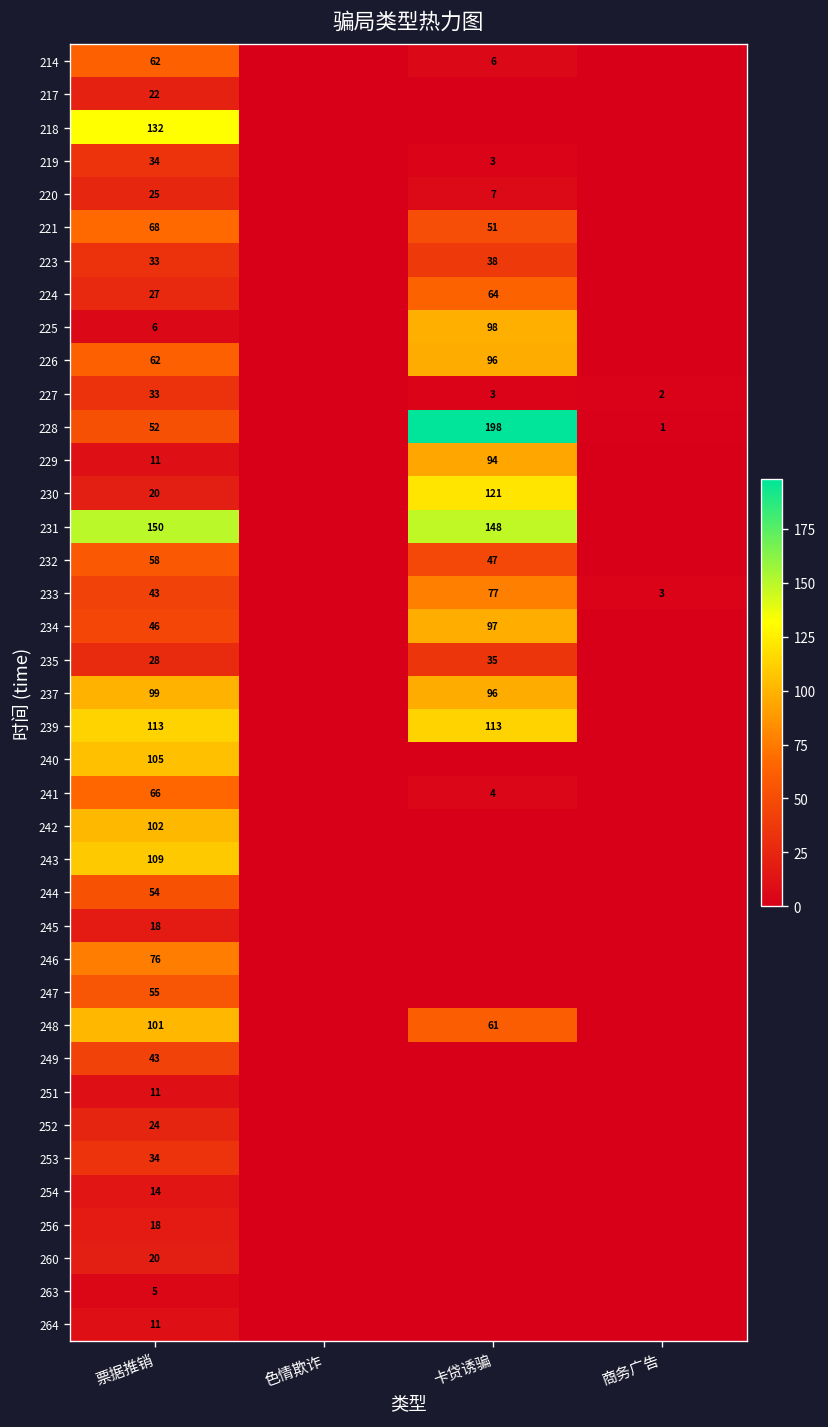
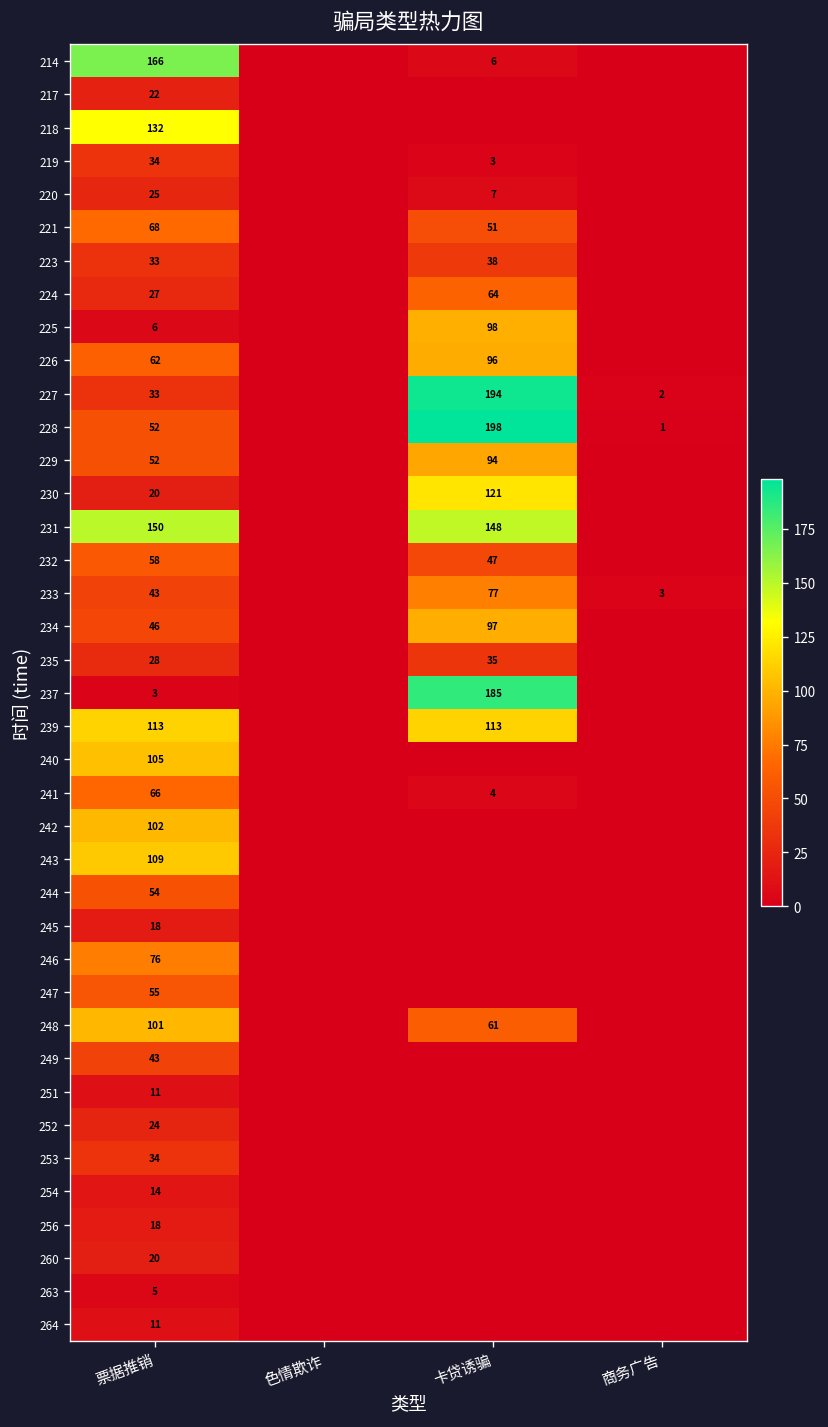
214, 票据推销: 62 -> 166
227, 卡贷诱骗: 3 -> 194
229, 票据推销: 11 -> 52
237, 票据推销: 99 -> 3
237, 卡贷诱骗: 96 -> 185
